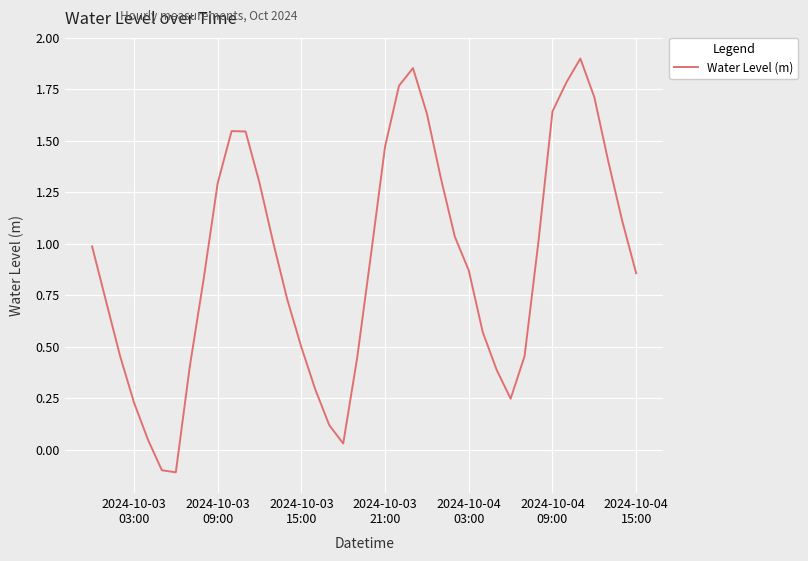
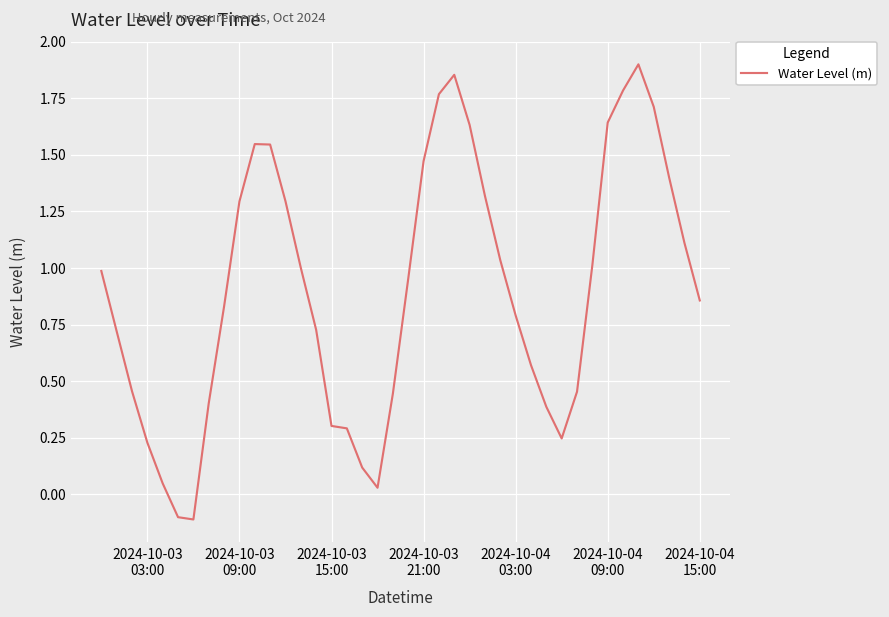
2024-10-03 15:00: 0.50 -> 0.30
2024-10-04 03:00: 0.87 -> 0.79
